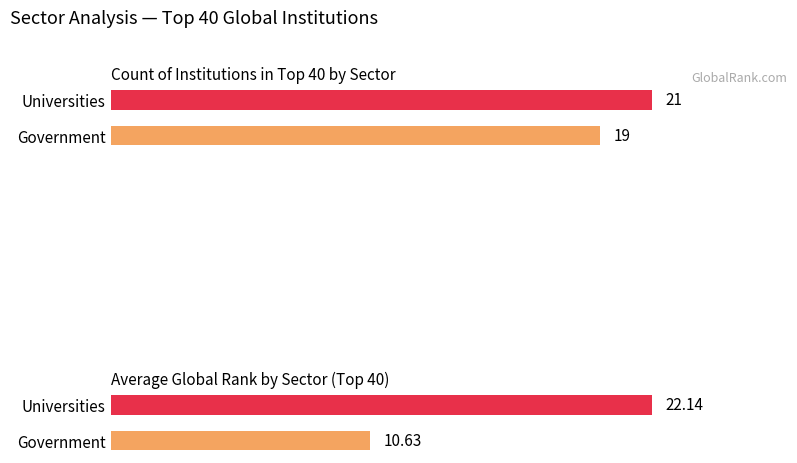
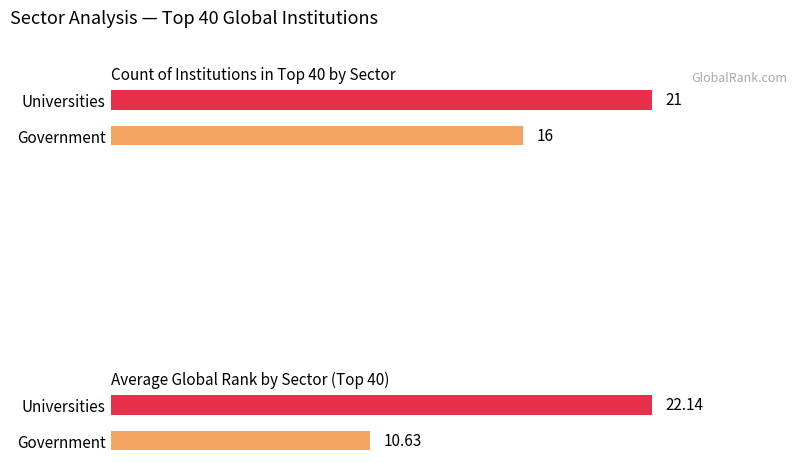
Count of Institutions in Top 40 by Sector, Government: 19 -> 16
